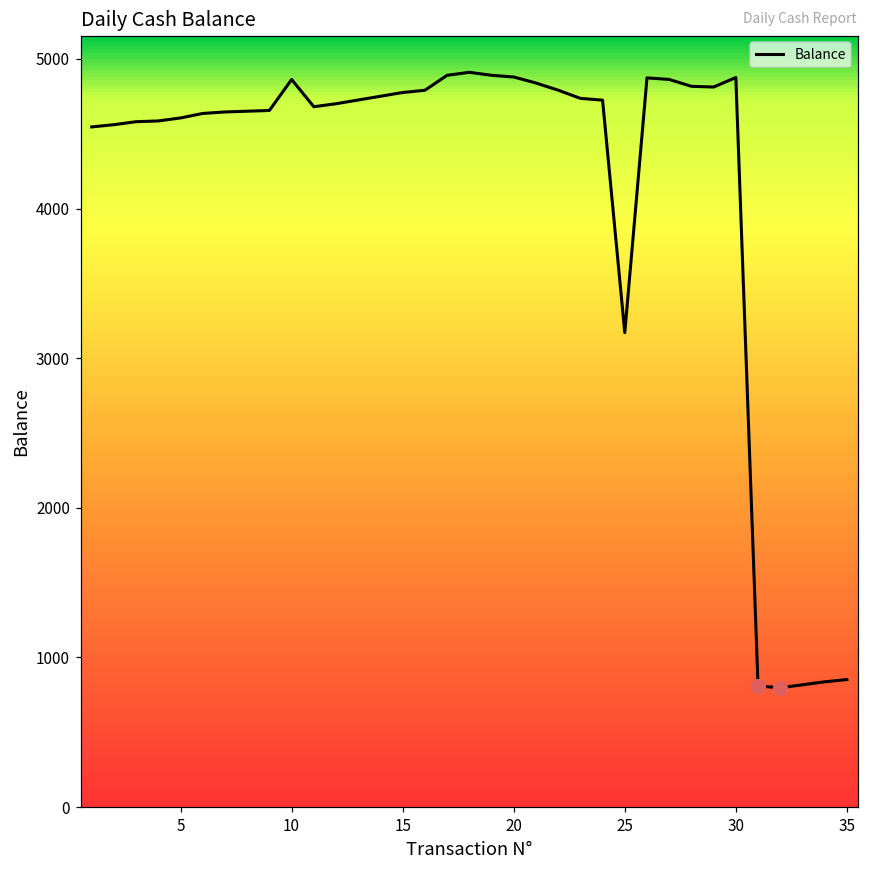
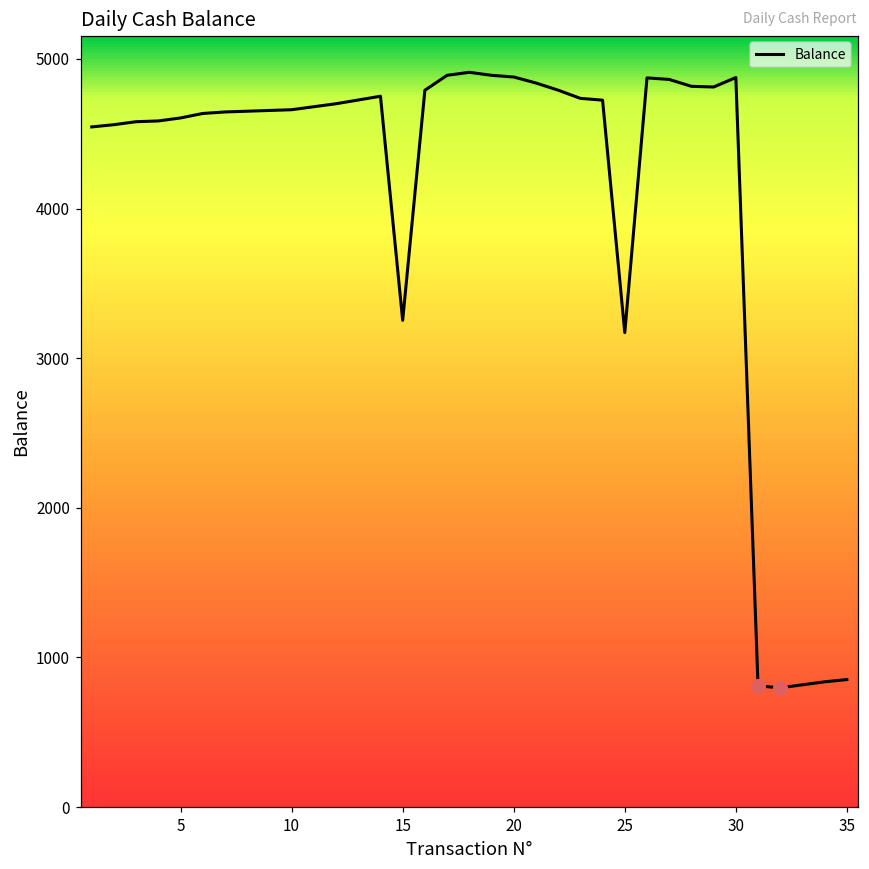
Balance, 10: 4860 -> 4660
Balance, 15: 4780 -> 3250
